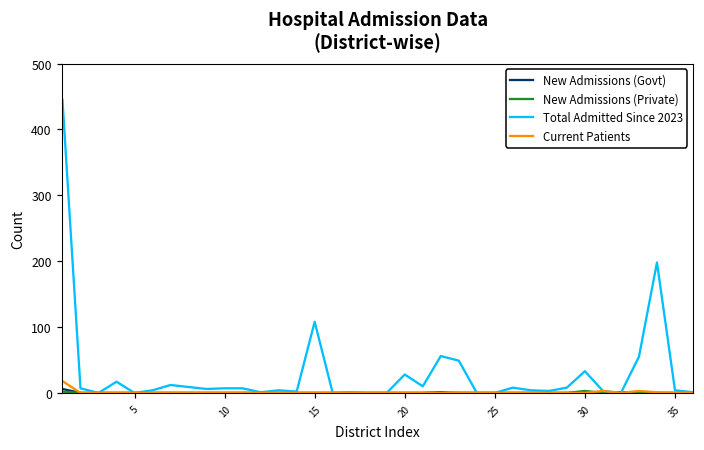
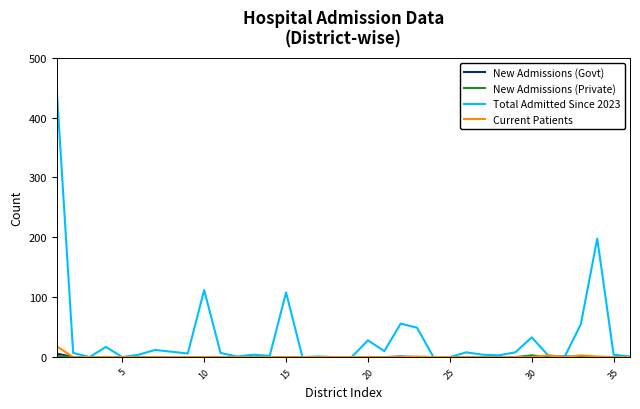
Total Admitted Since 2023, 10: 10 -> 110
